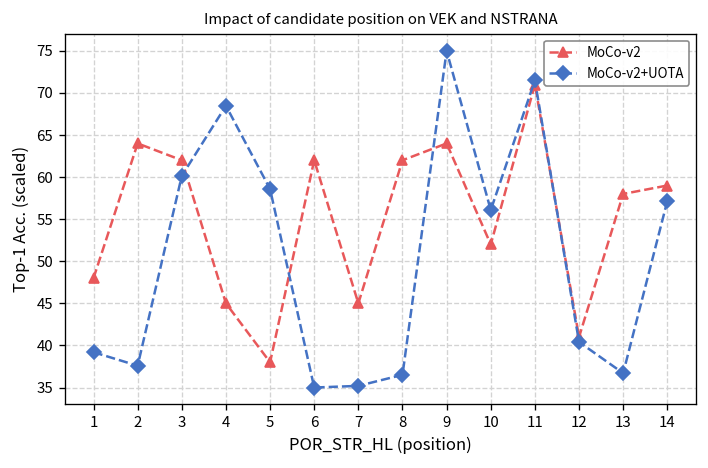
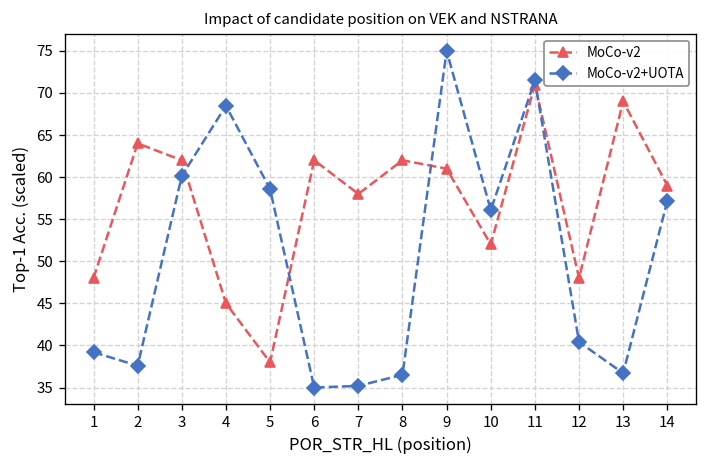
MoCo-v2, 7: 45 -> 58
MoCo-v2, 9: 64 -> 61
MoCo-v2, 12: 41 -> 48
MoCo-v2, 13: 58 -> 69
